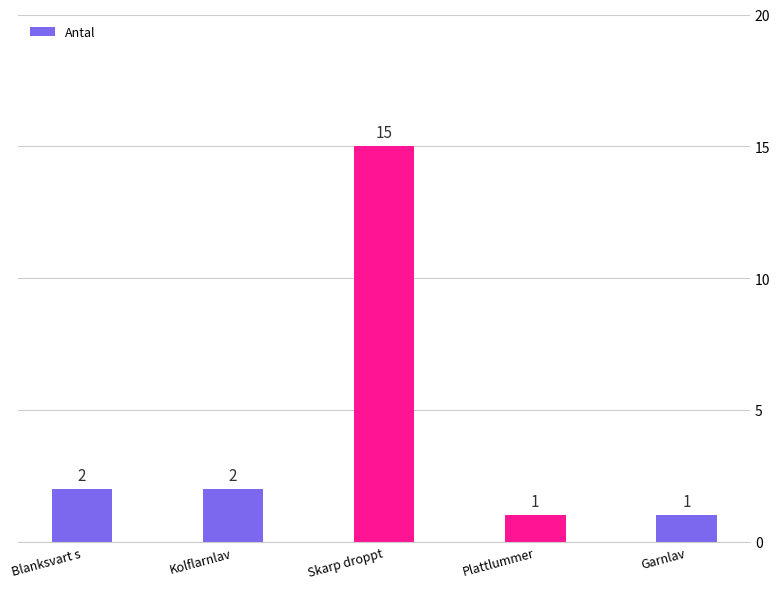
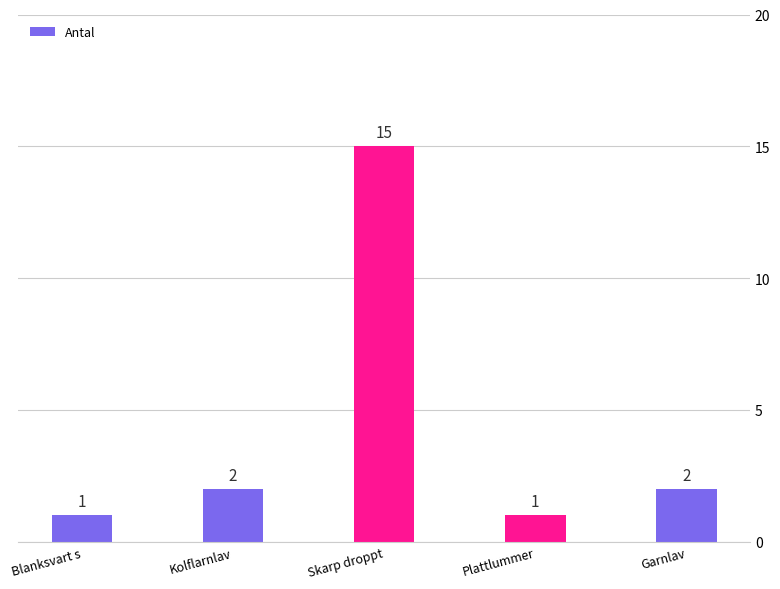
Blanksvart s: 2 -> 1
Garnlav: 1 -> 2
